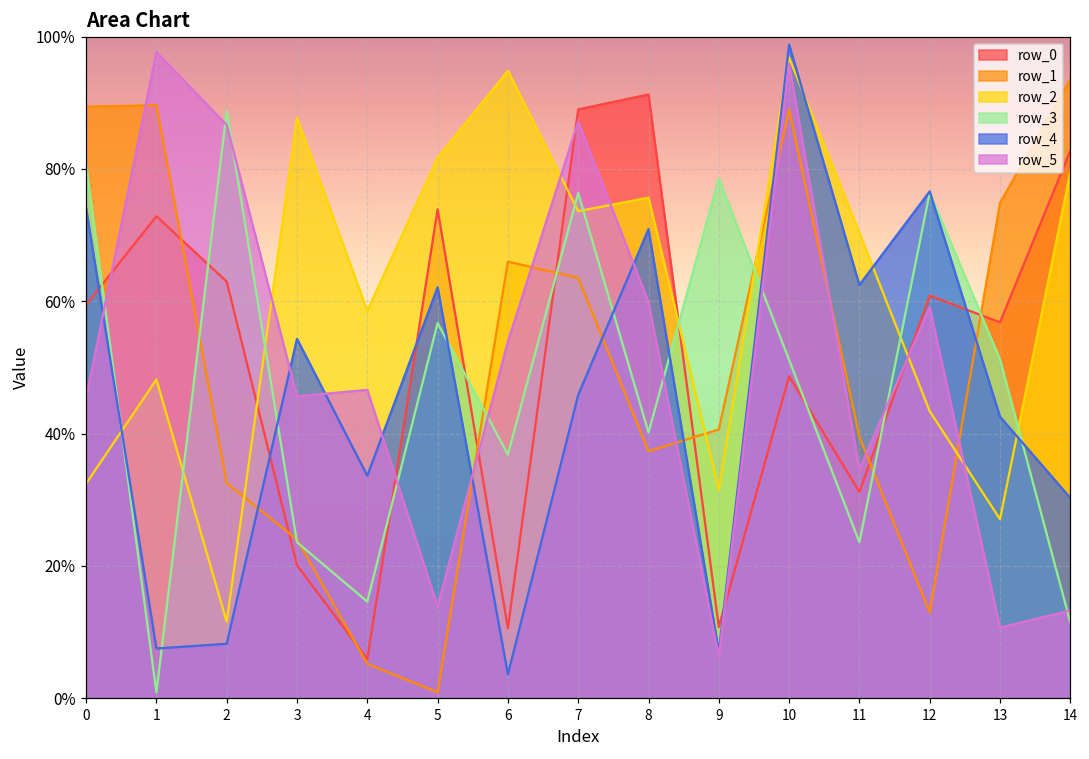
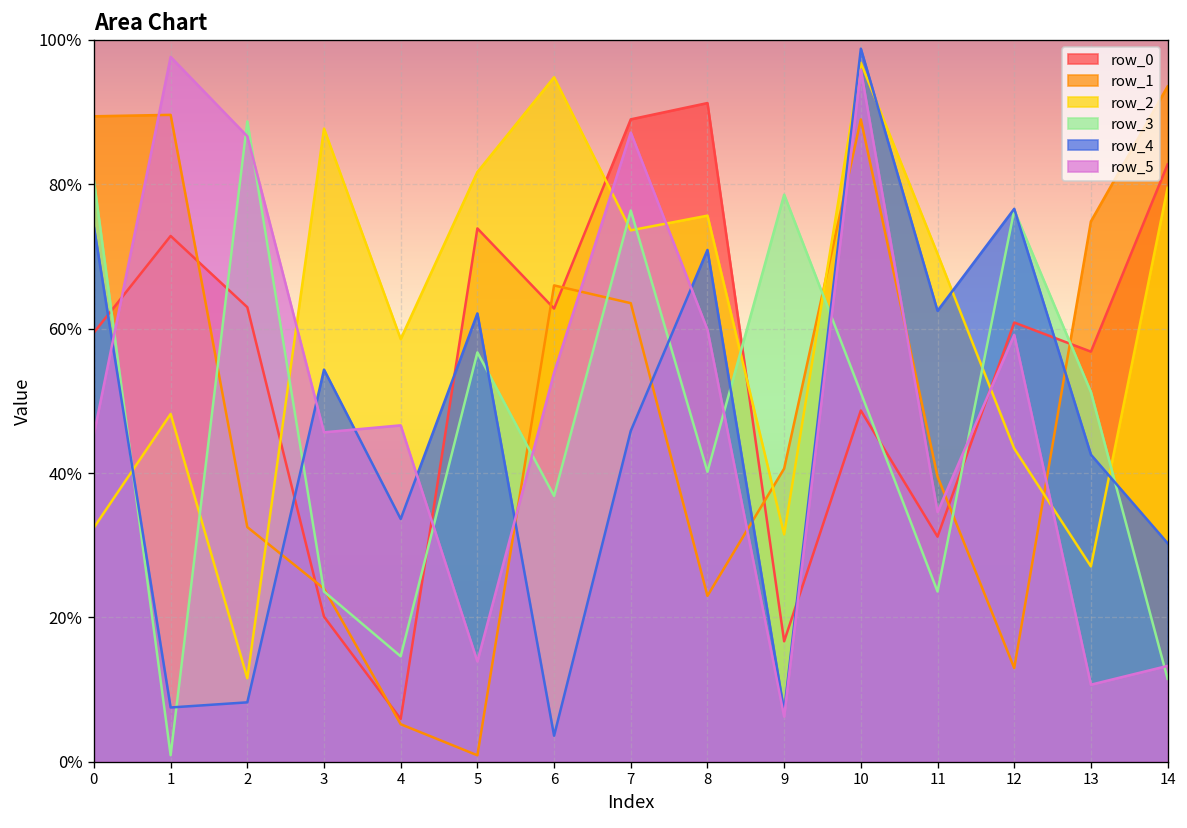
row_0, 6: 11% -> 63%
row_1, 8: 37% -> 23%
row_0, 9: 11% -> 17%
